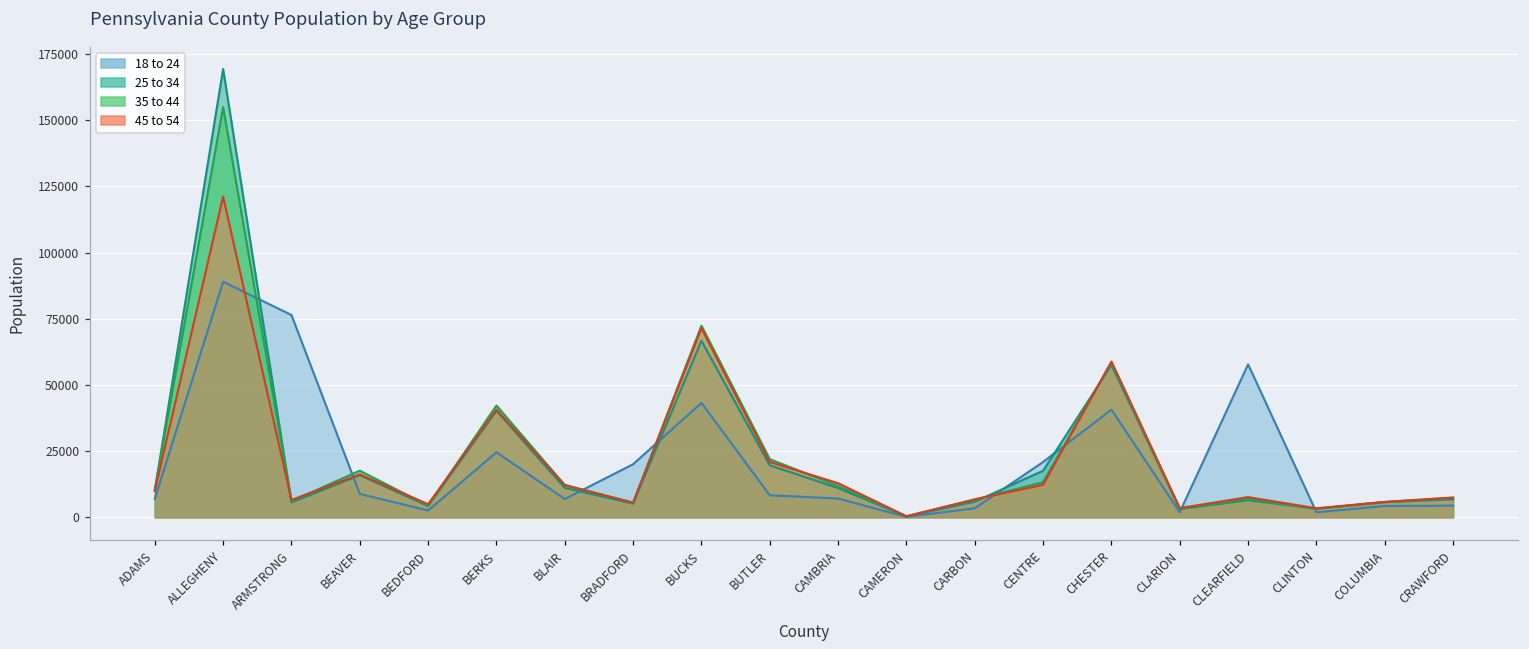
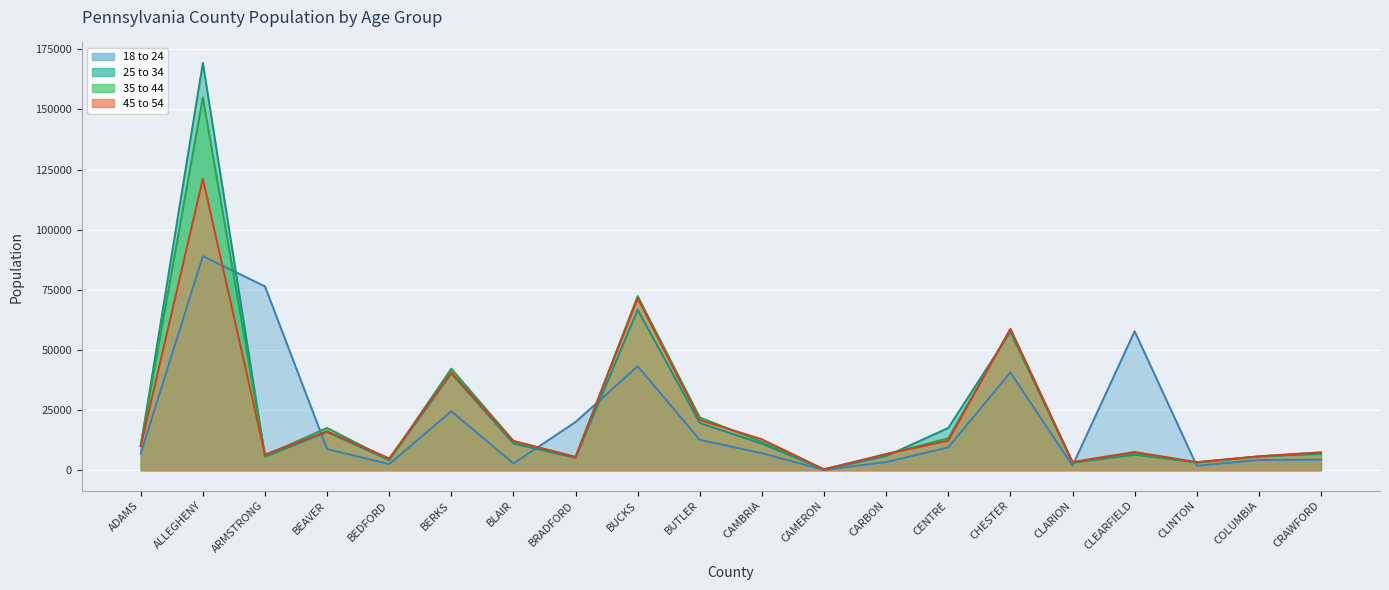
18 to 24, BLAIR: 7000 -> 3000
18 to 24, BUTLER: 8000 -> 13000
18 to 24, CENTRE: 21000 -> 10000
